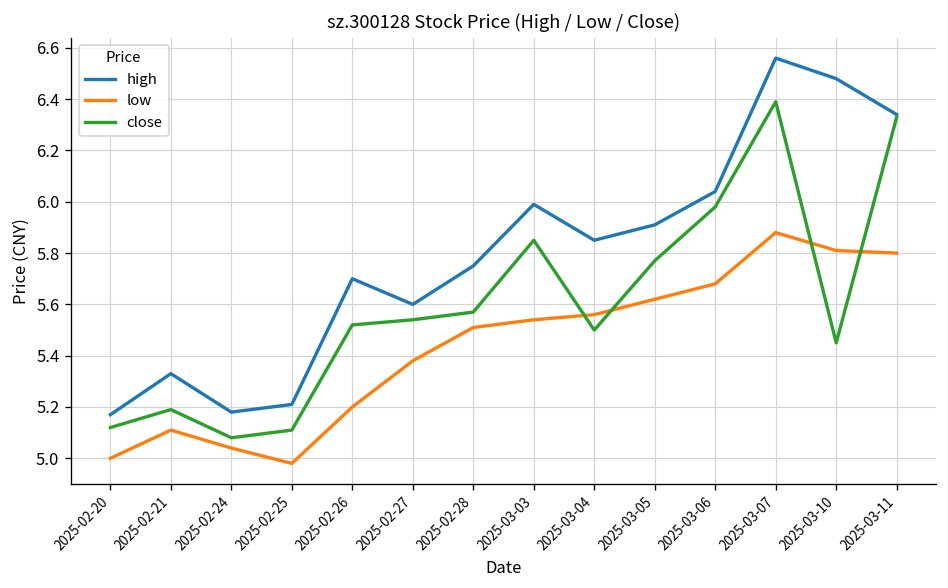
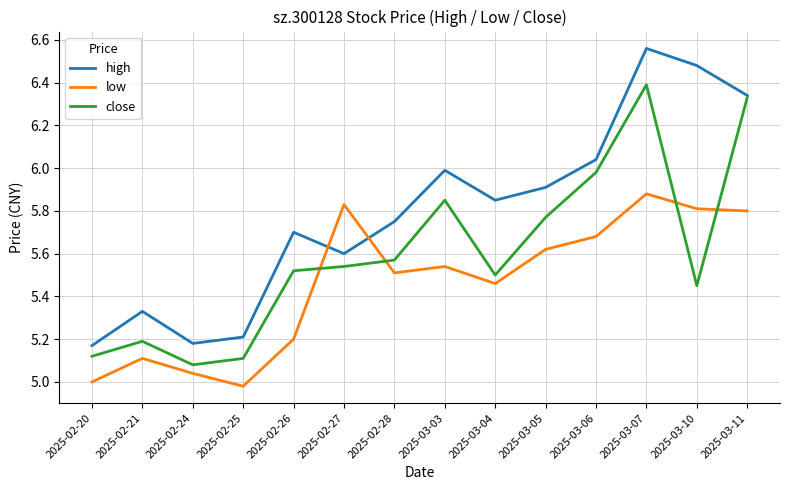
low, 2025-02-27: 5.38 -> 5.83
low, 2025-03-04: 5.56 -> 5.46
